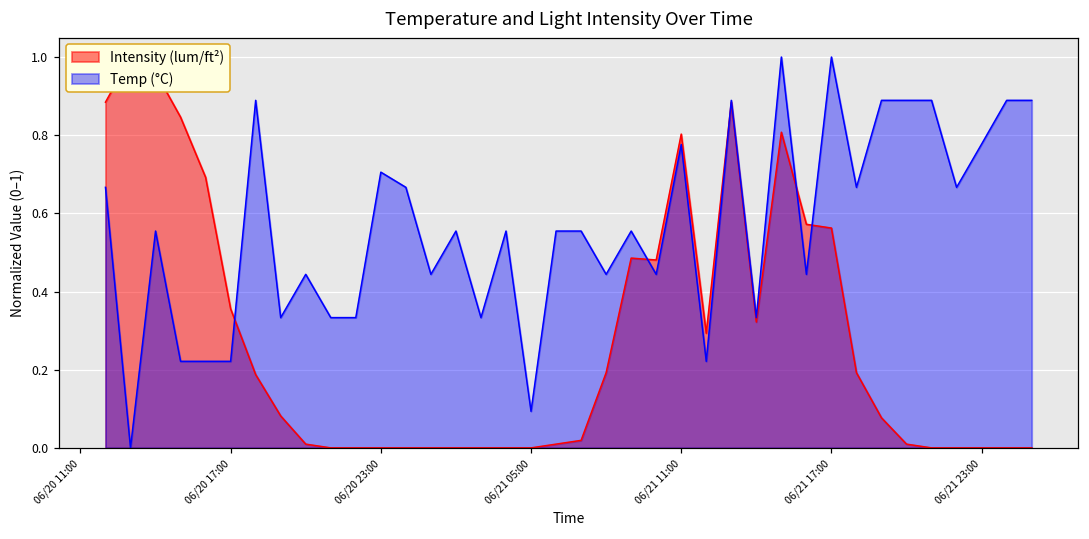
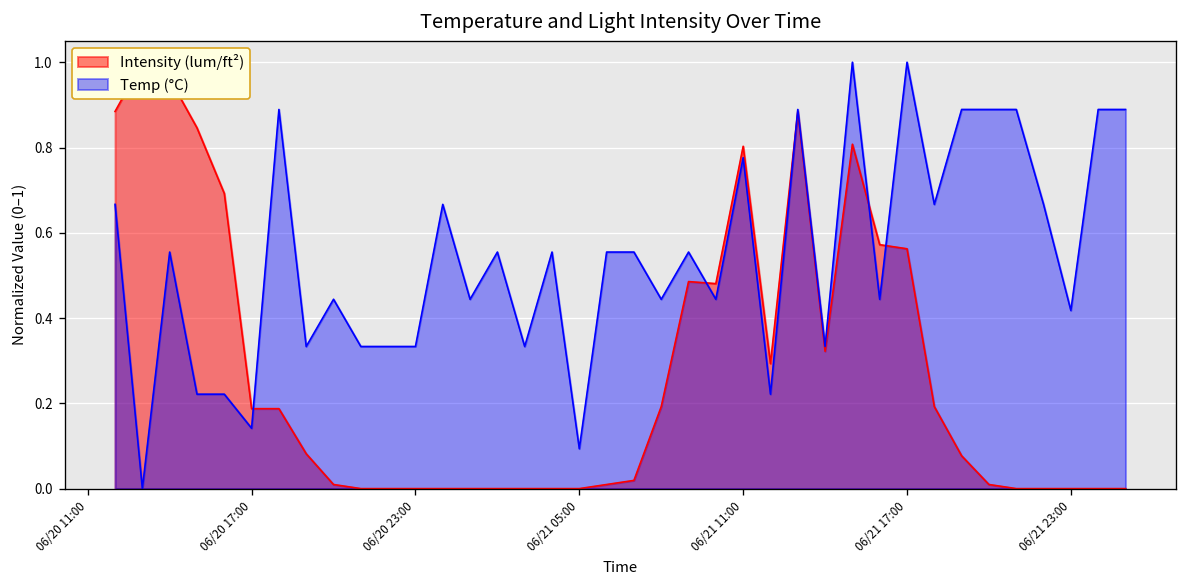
Intensity (lum/ft²), 06/20 17:00: 0.36 -> 0.19
Temp (°C), 06/20 17:00: 0.22 -> 0.14
Temp (°C), 06/20 23:00: 0.71 -> 0.33
Temp (°C), 06/21 23:00: 0.78 -> 0.42
